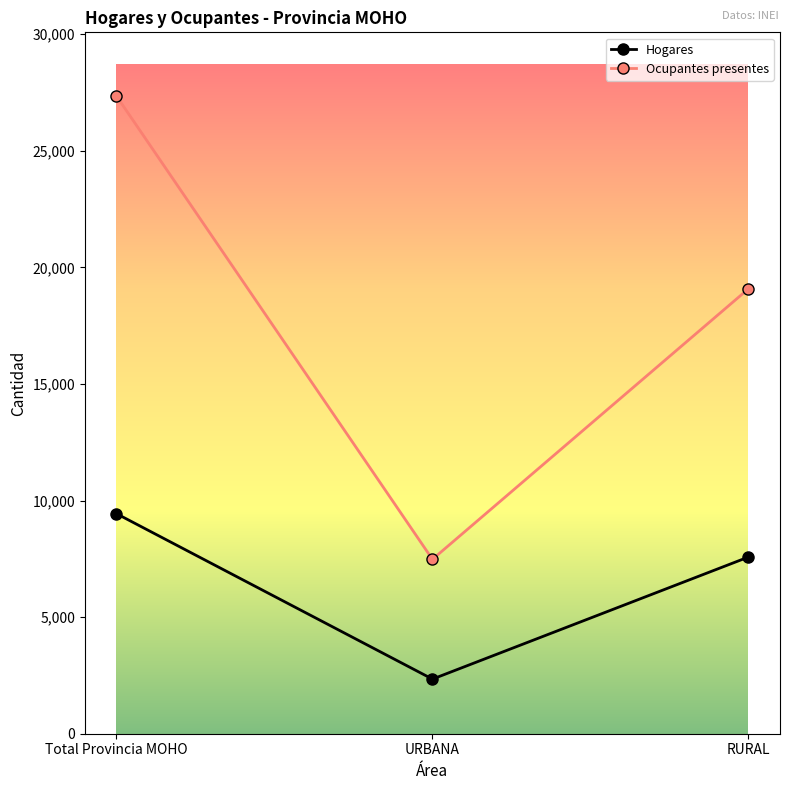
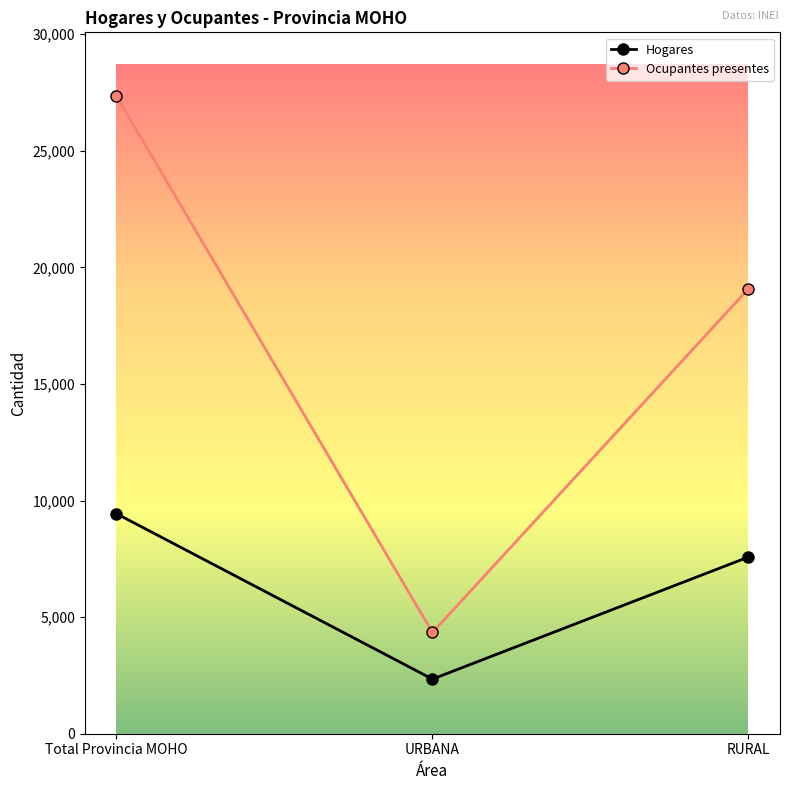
Ocupantes presentes, URBANA: 7,500 -> 4,300
